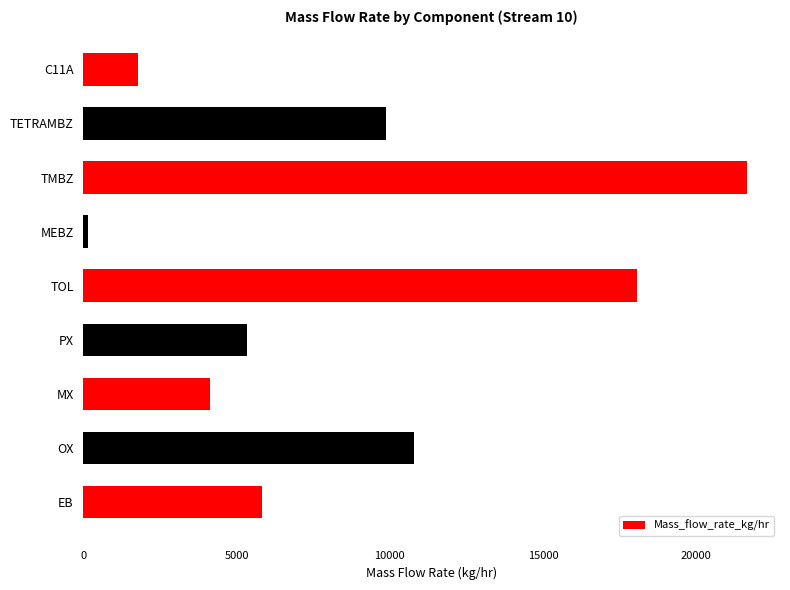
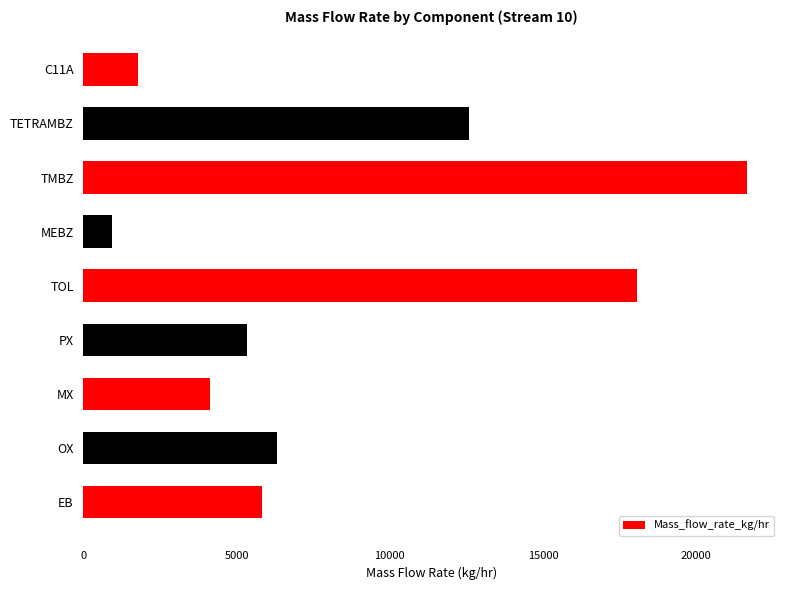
TETRAMBZ: 9900 -> 12600
MEBZ: 200 -> 900
OX: 10800 -> 6300
